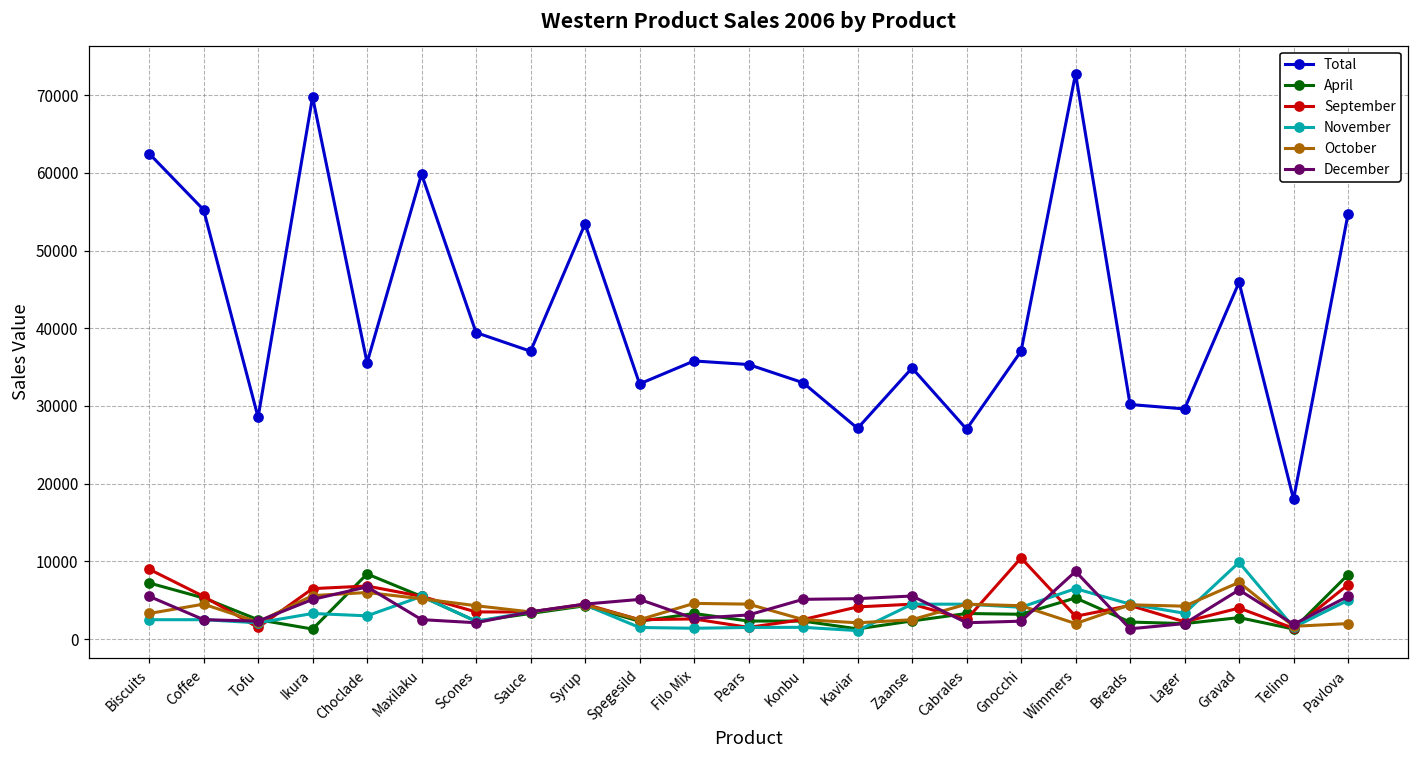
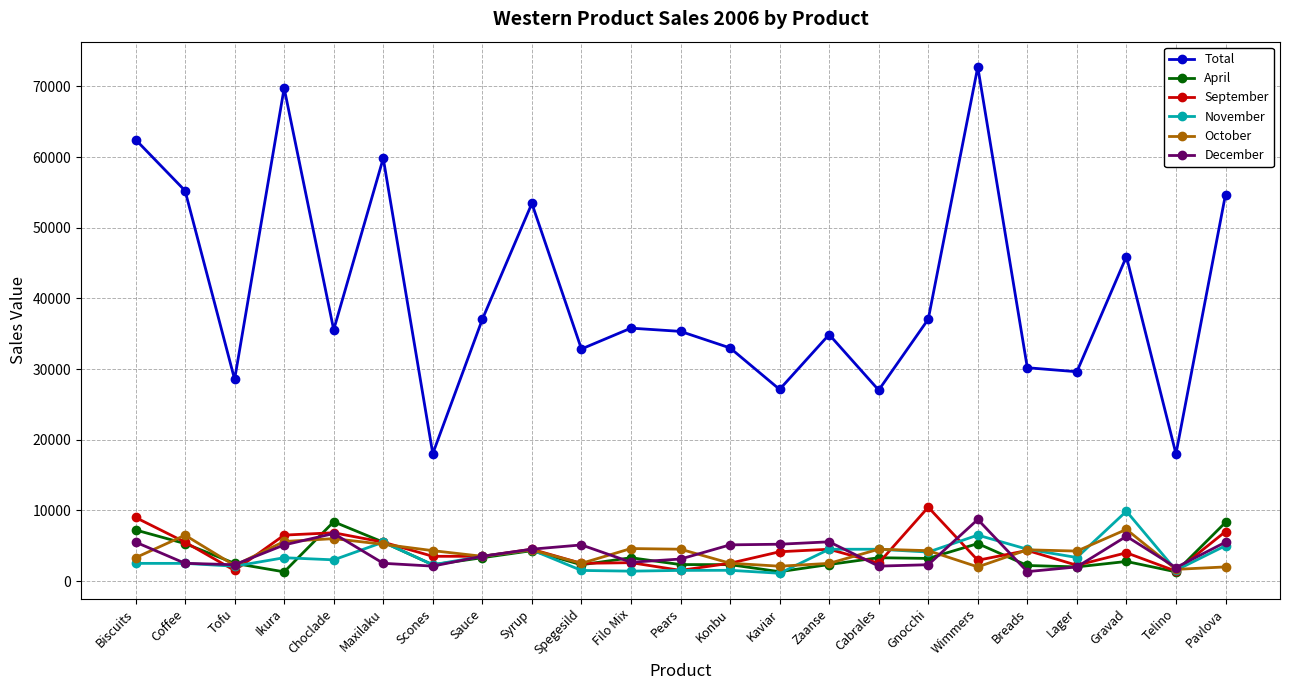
October, Coffee: 5000 -> 6000
Total, Scones: 39000 -> 18000
